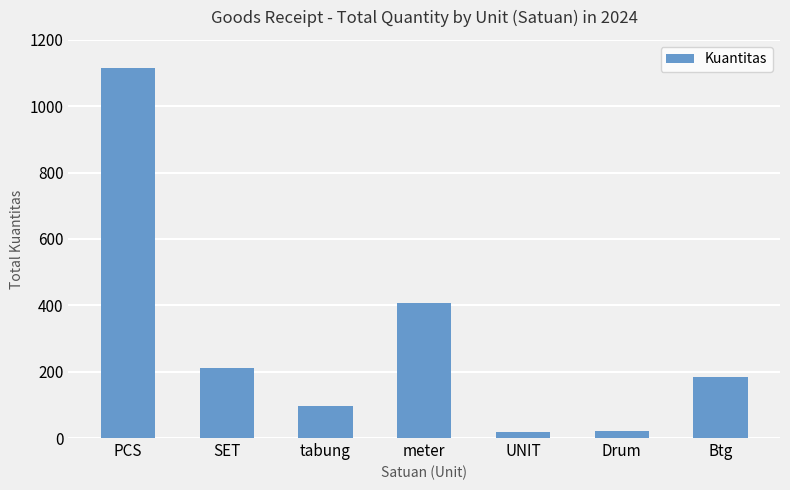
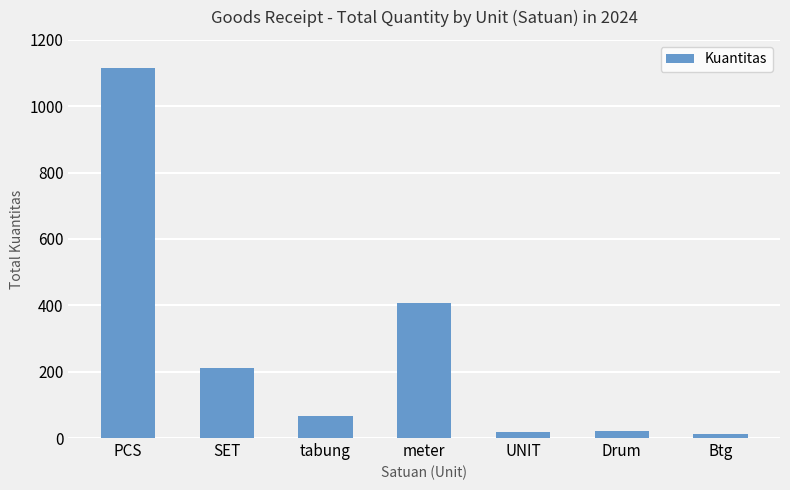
tabung: 100 -> 70
Btg: 180 -> 10
